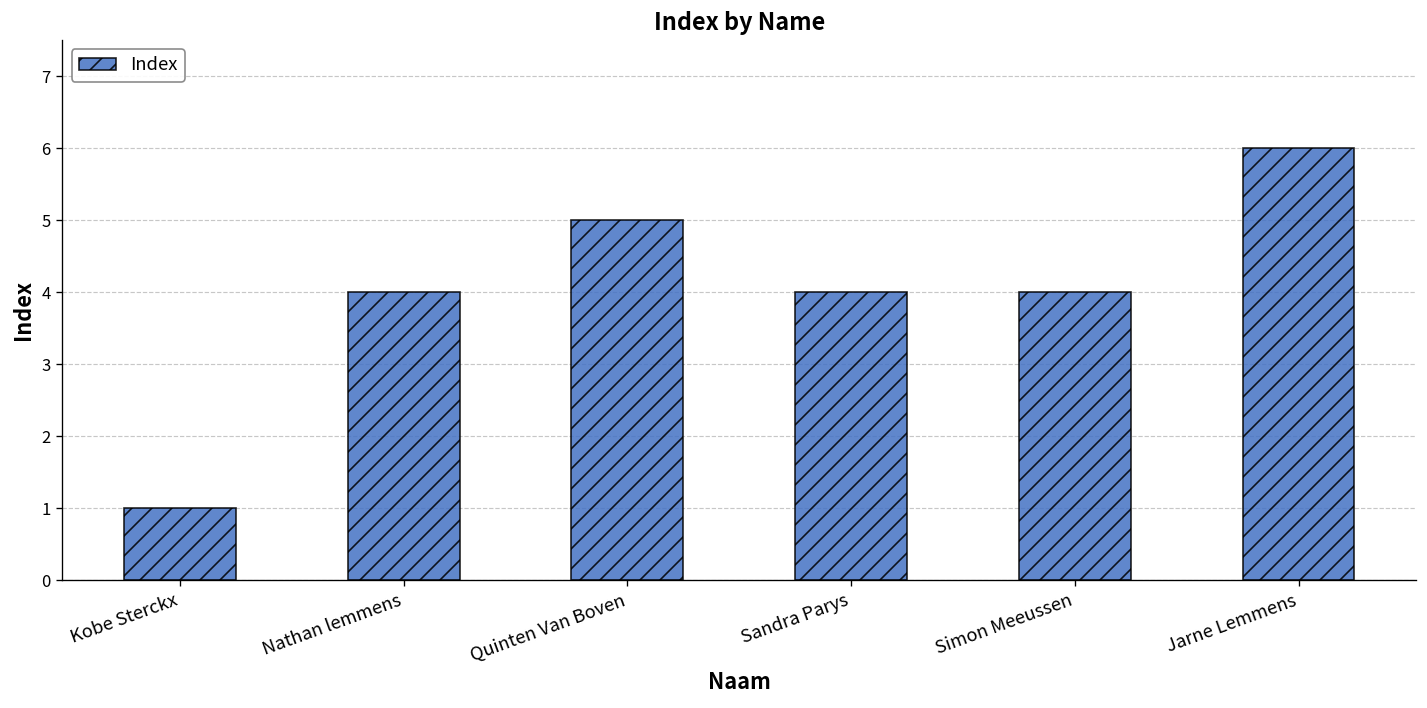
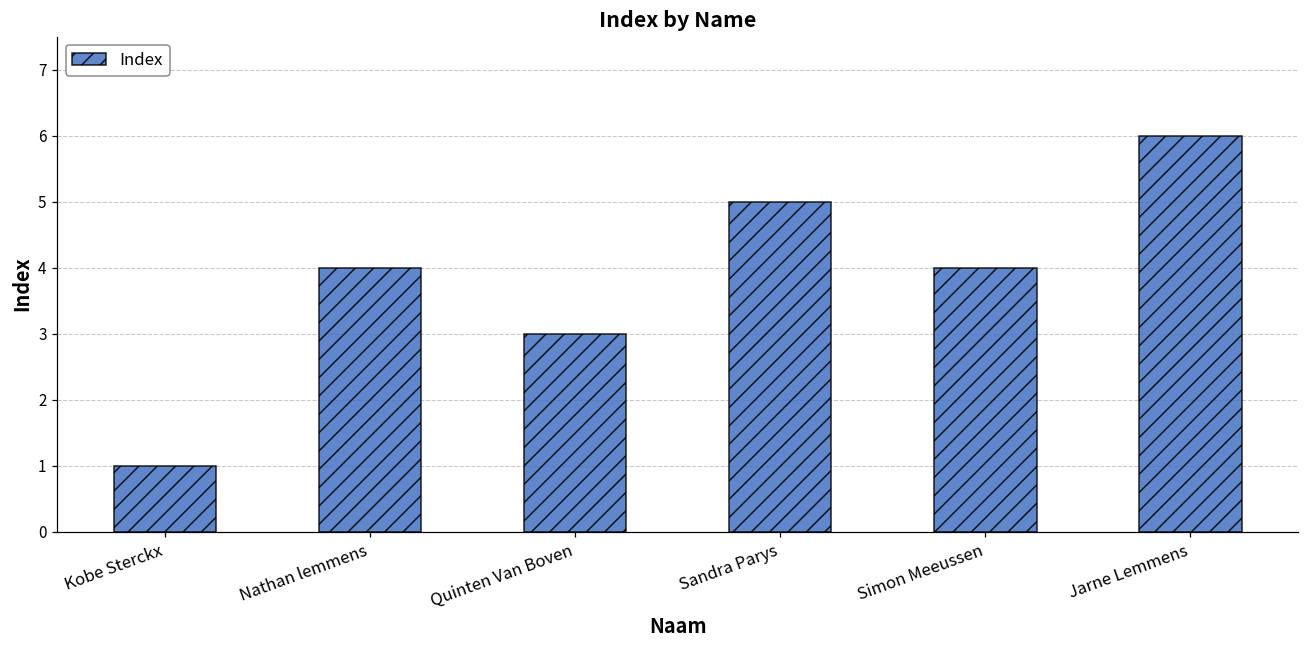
Quinten Van Boven: 5 -> 3
Sandra Parys: 4 -> 5
